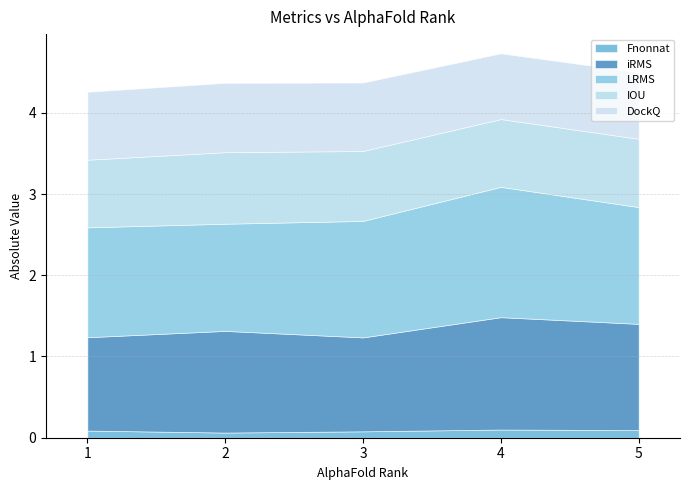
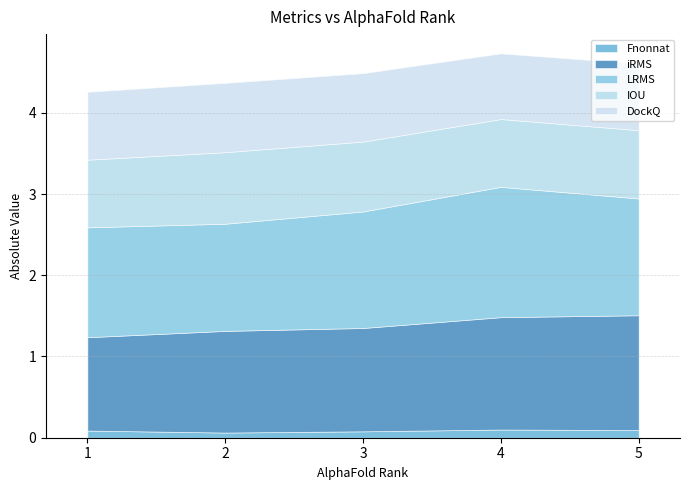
iRMS, 3: 1.2 -> 1.3
iRMS, 5: 1.3 -> 1.4
